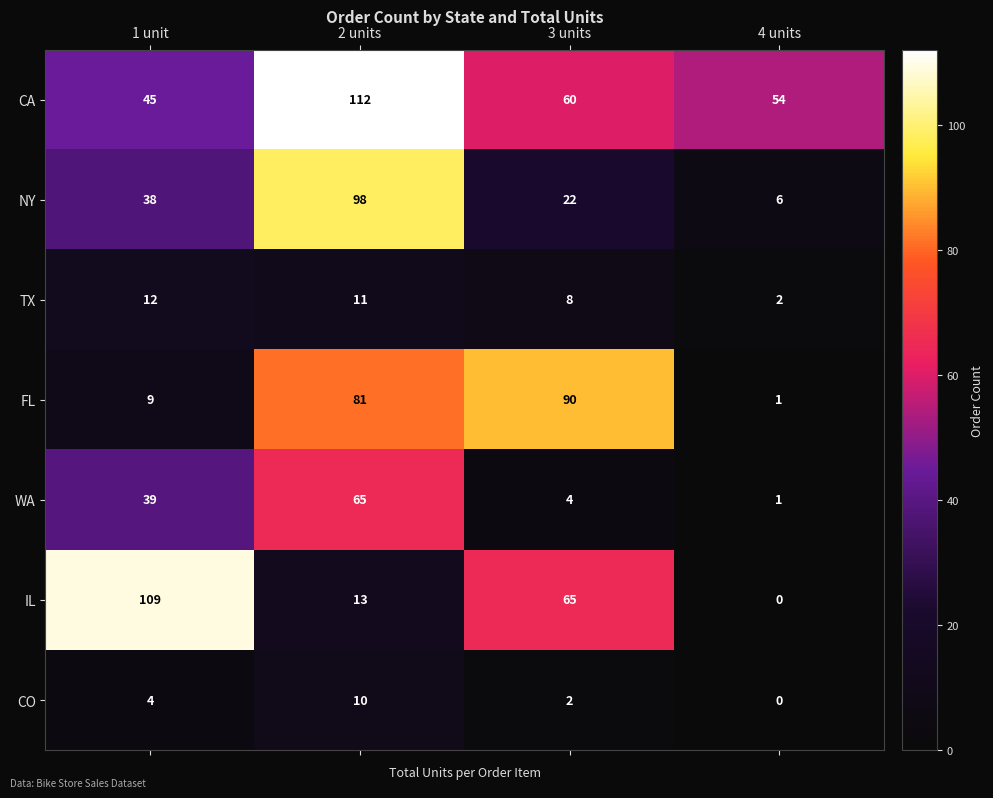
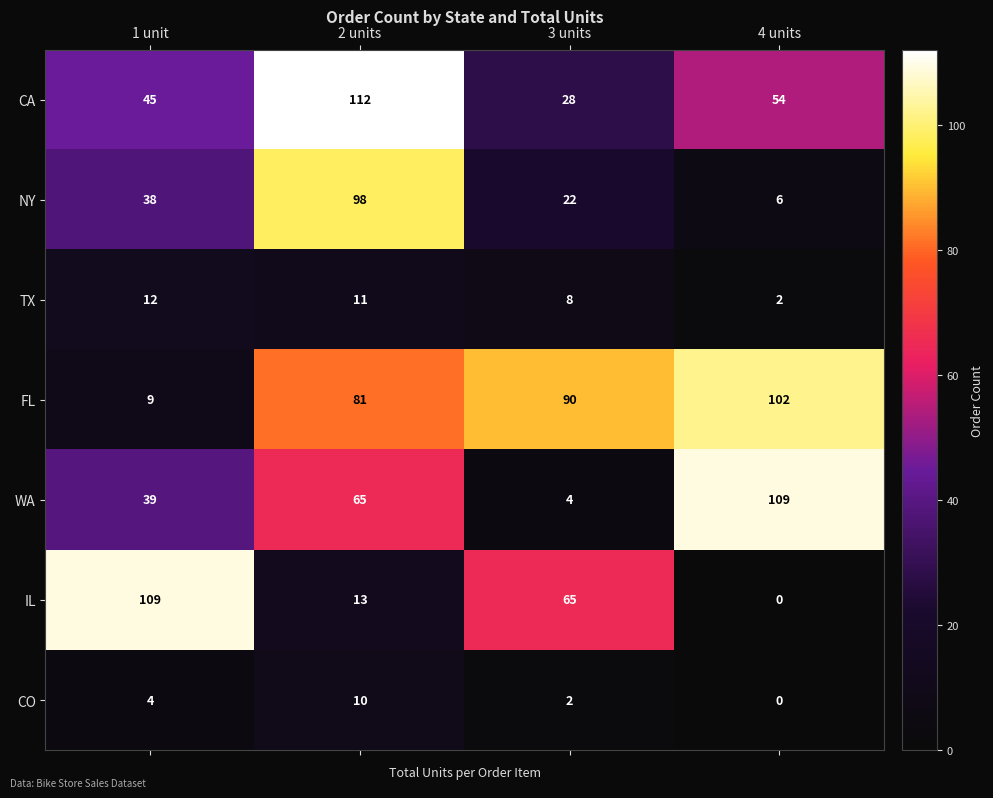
CA, 3 units: 60 -> 28
FL, 4 units: 1 -> 102
WA, 4 units: 1 -> 109
